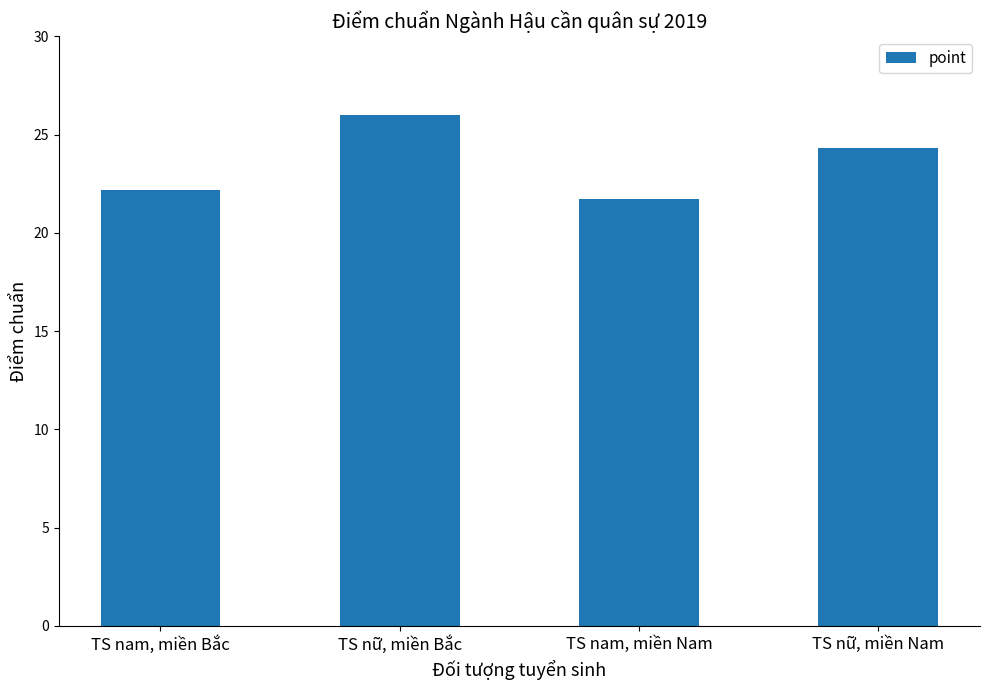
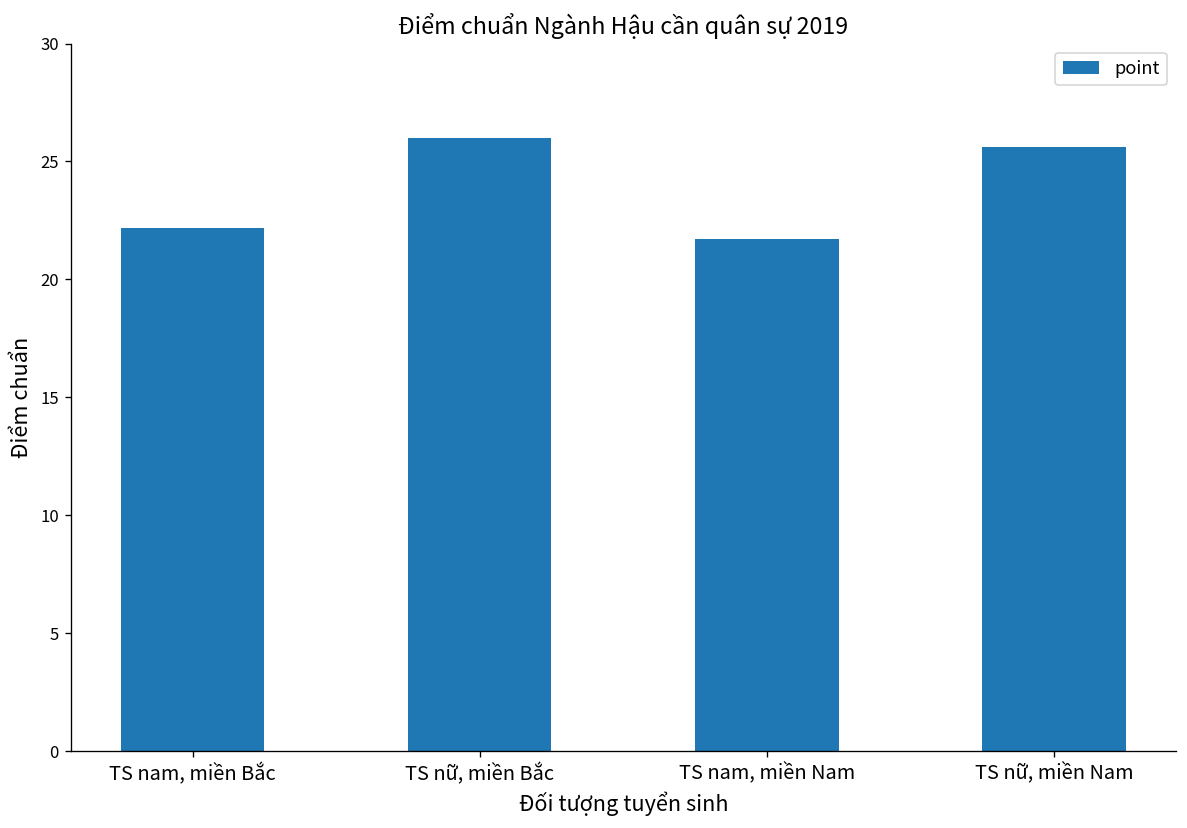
TS nữ, miền Nam: 24.3 -> 25.6
